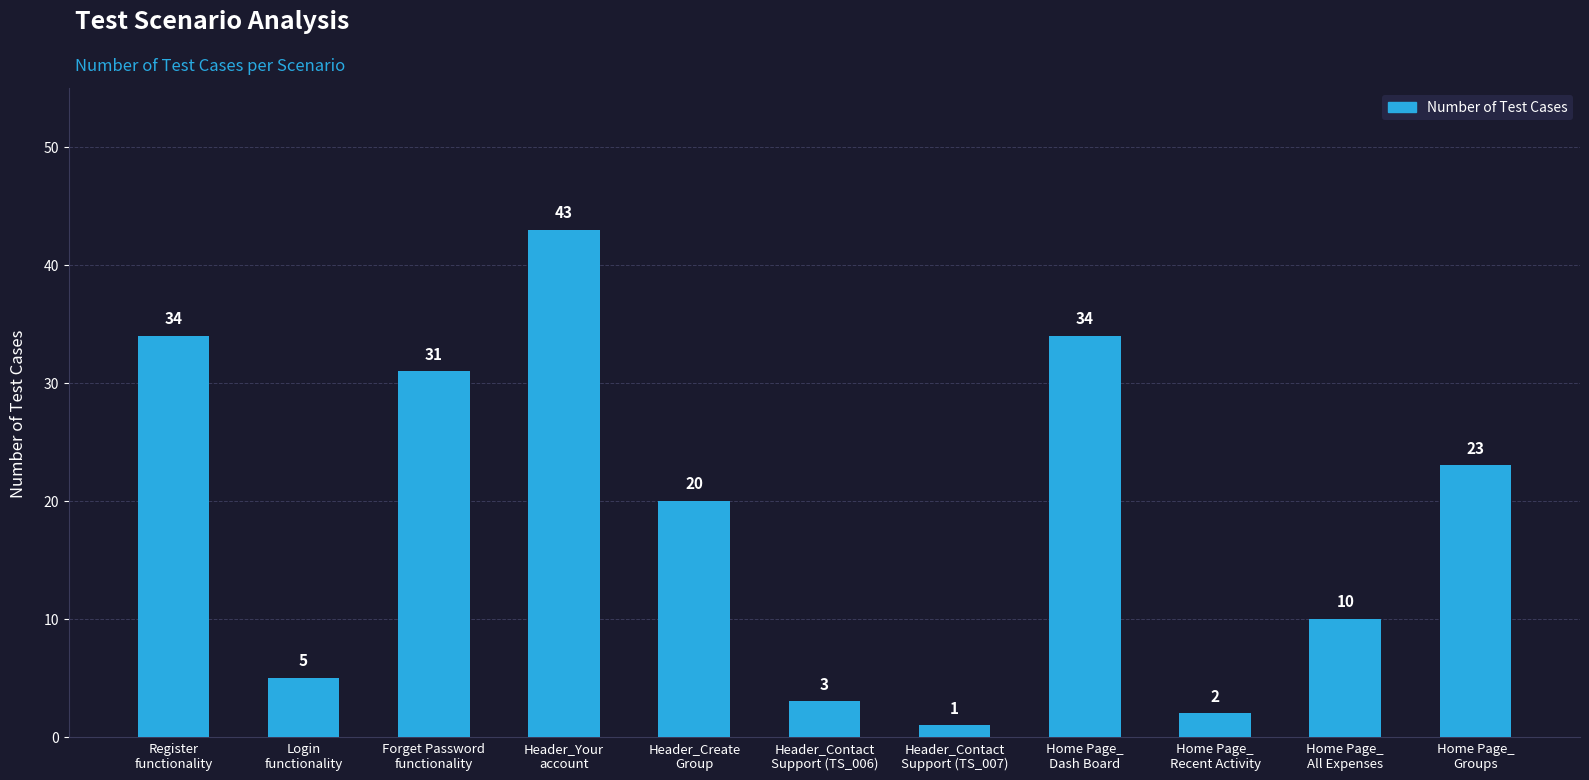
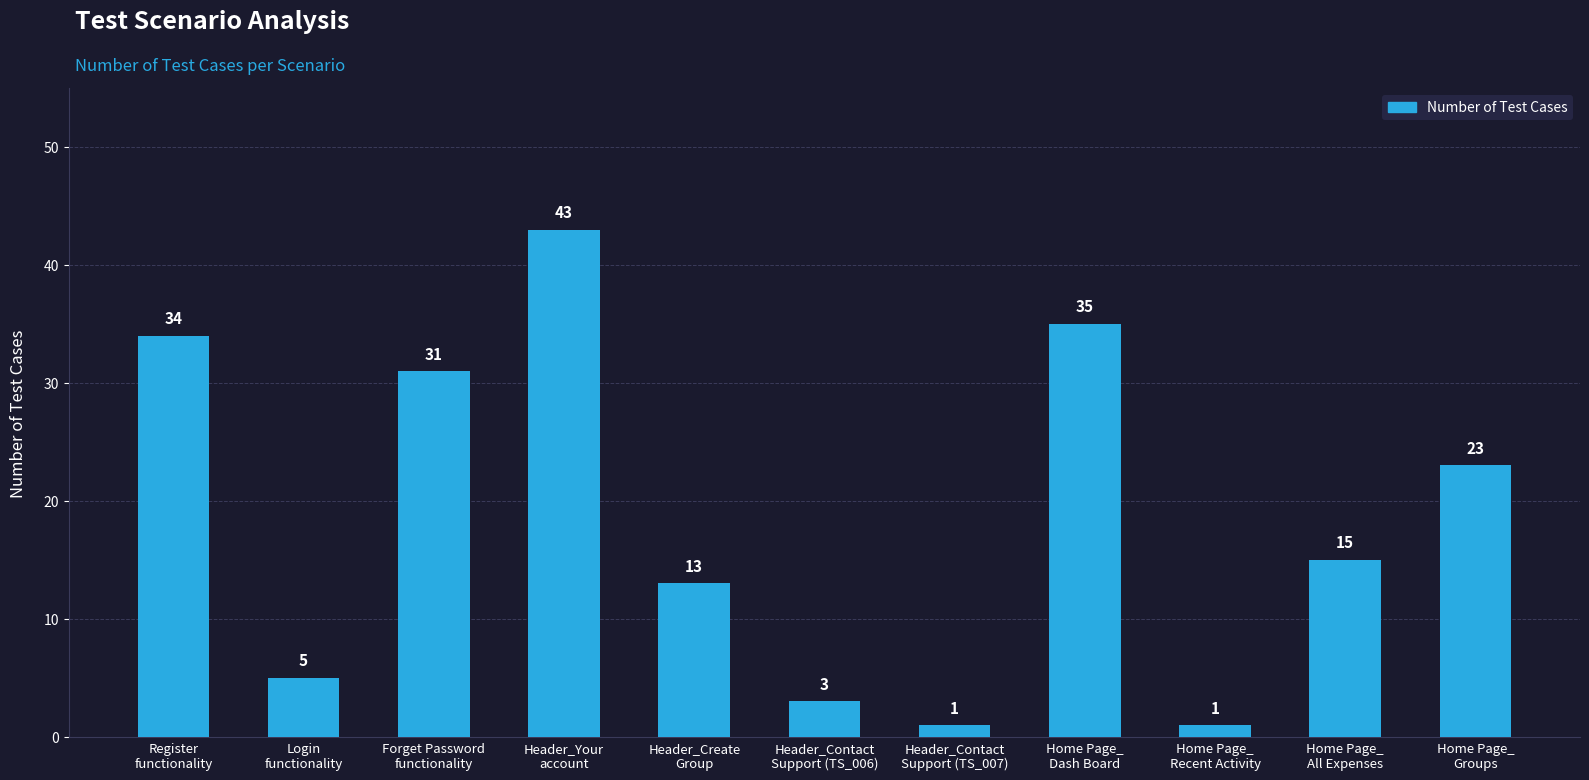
Header_Create Group: 20 -> 13
Home Page_ Dash Board: 34 -> 35
Home Page_ Recent Activity: 2 -> 1
Home Page_ All Expenses: 10 -> 15
